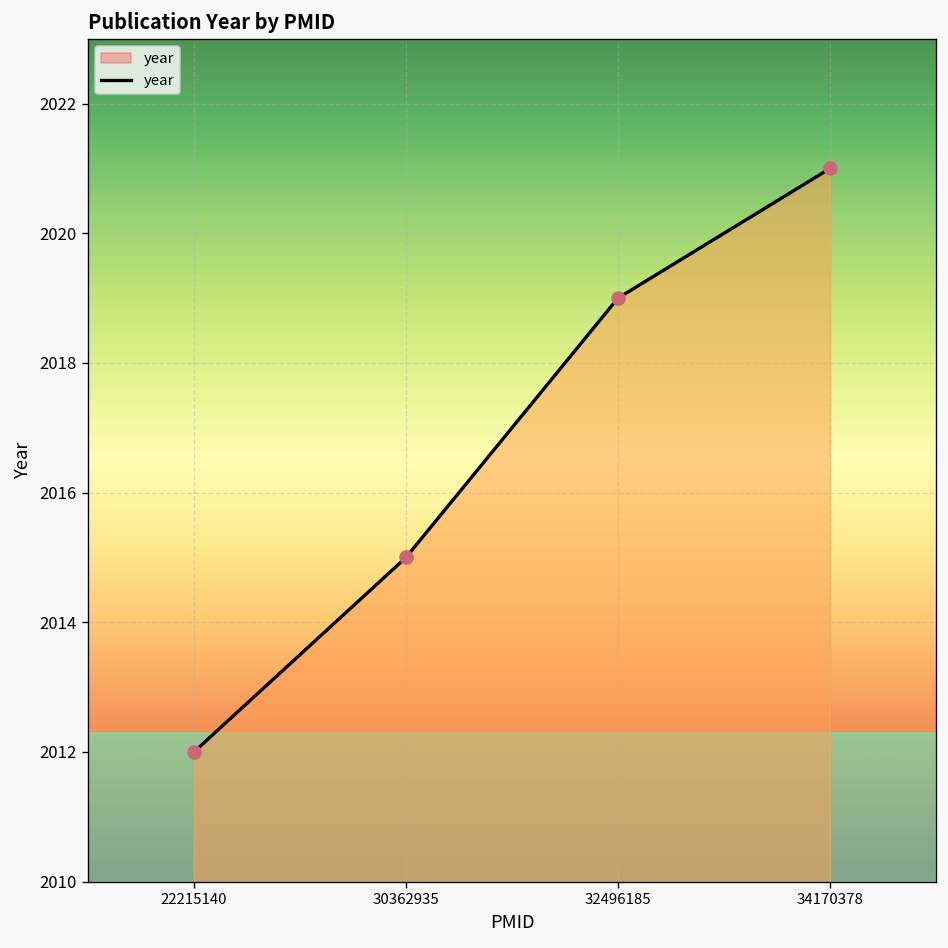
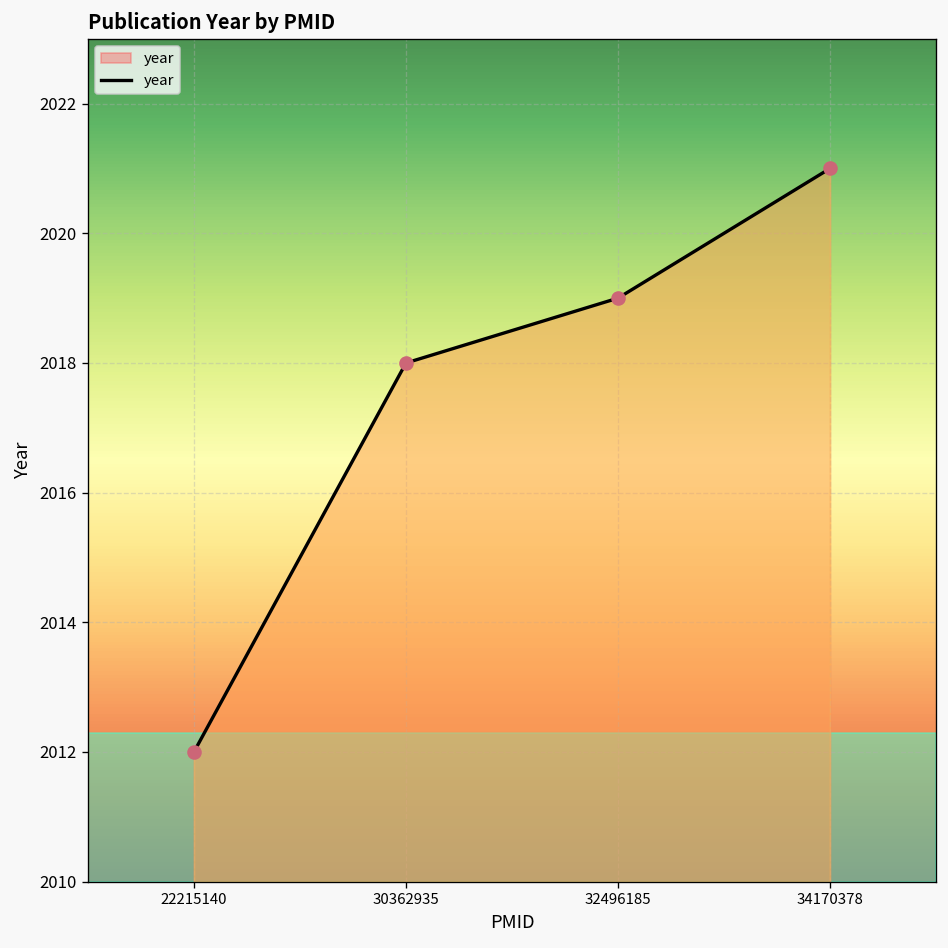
30362935: 2015 -> 2018
